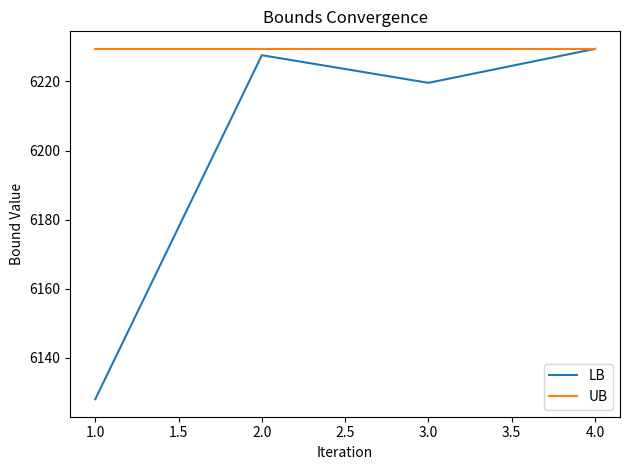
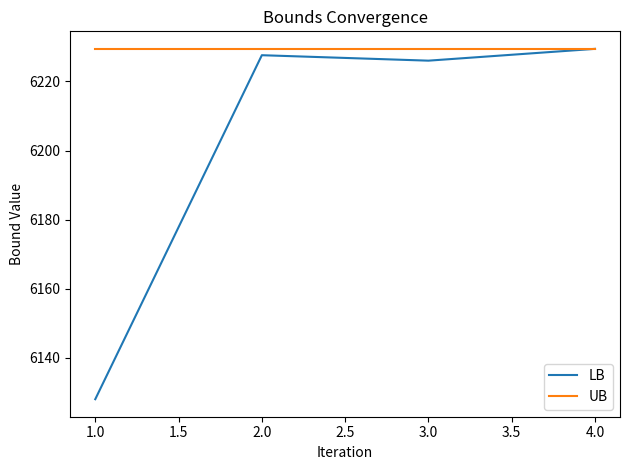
LB, 3.0: 6220 -> 6226
